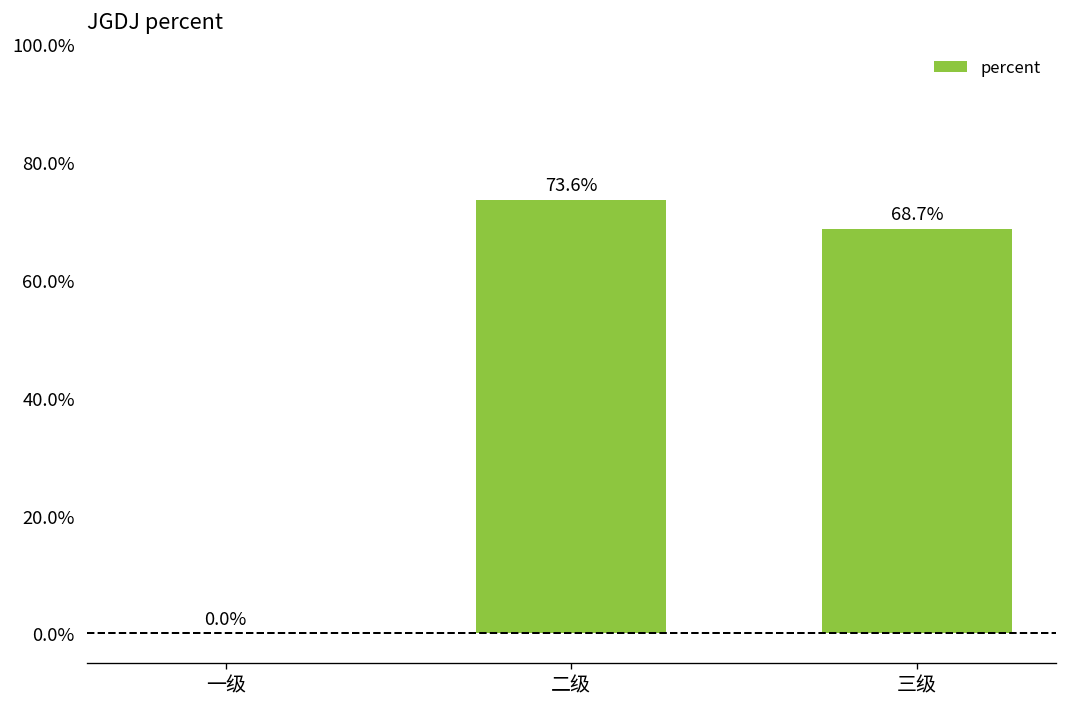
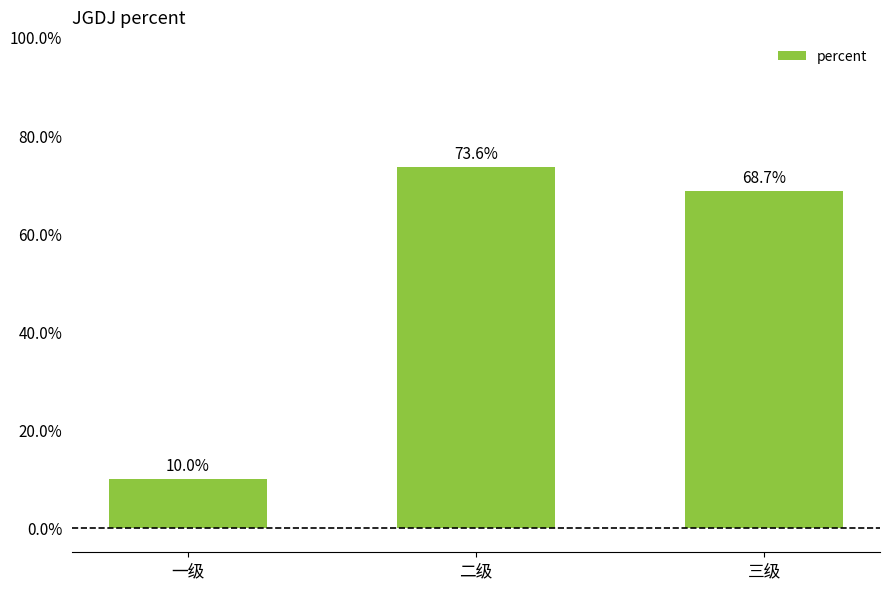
一级: 0.0% -> 10.0%
